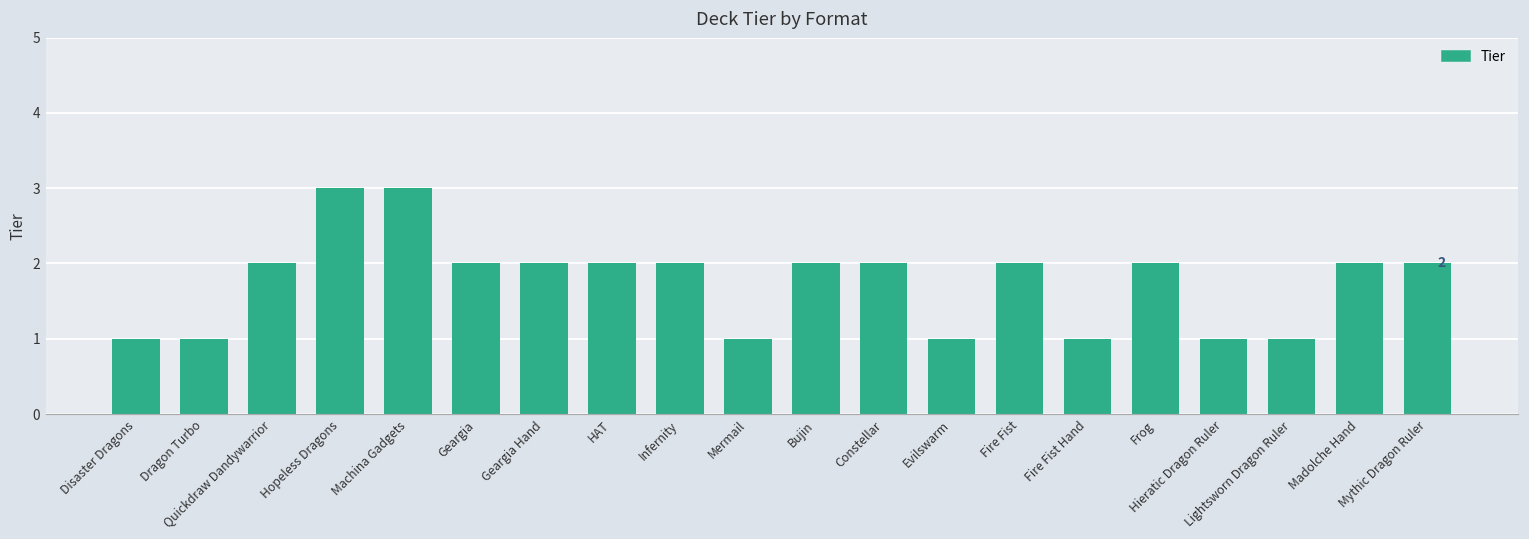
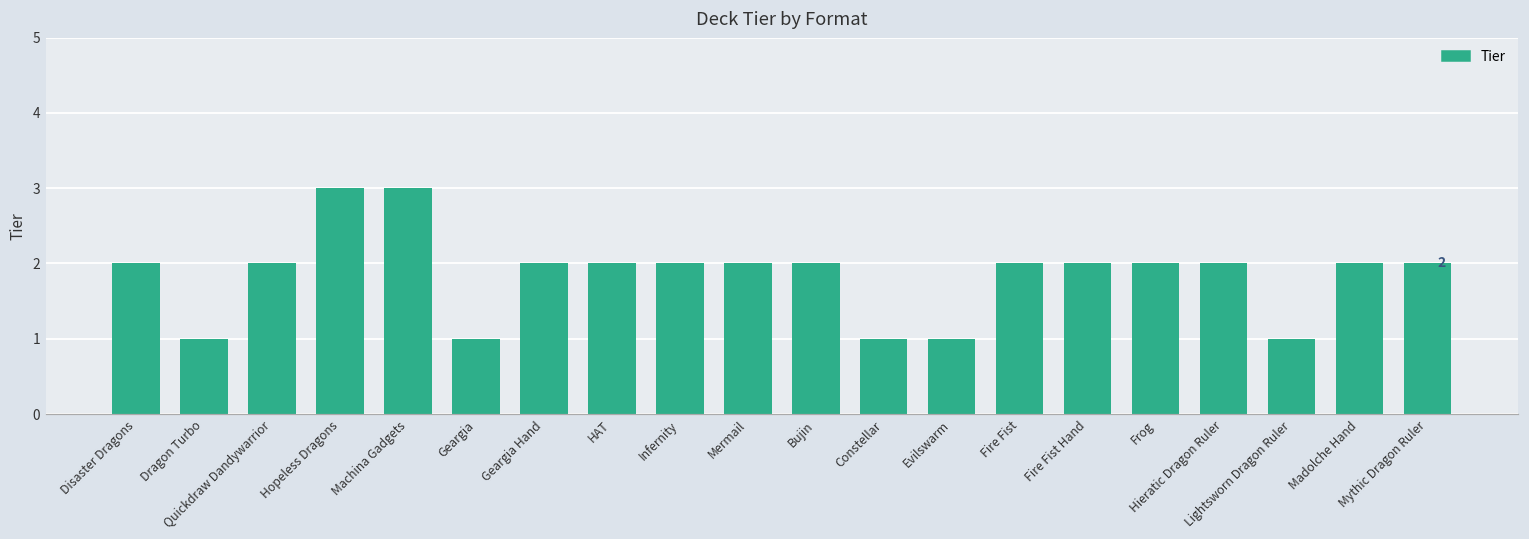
Disaster Dragons: 1 -> 2
Geargia: 2 -> 1
Mermail: 1 -> 2
Constellar: 2 -> 1
Fire Fist Hand: 1 -> 2
Hieratic Dragon Ruler: 1 -> 2
